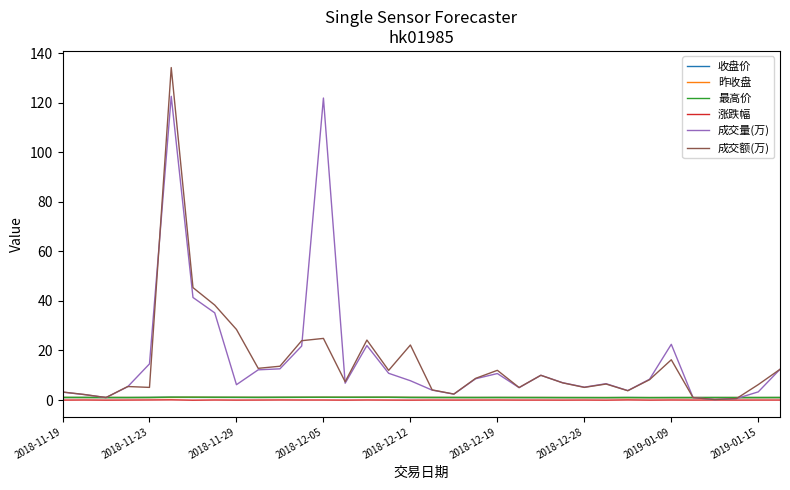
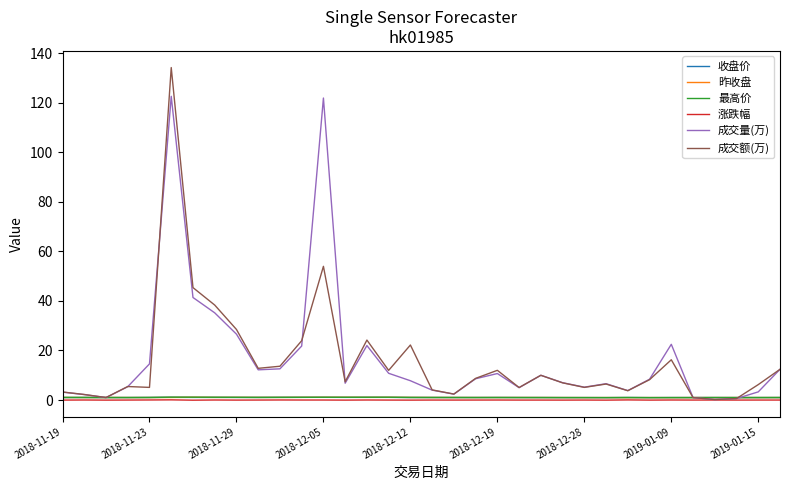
成交量(万), 2018-11-29: 6 -> 27
成交额(万), 2018-12-05: 25 -> 54
